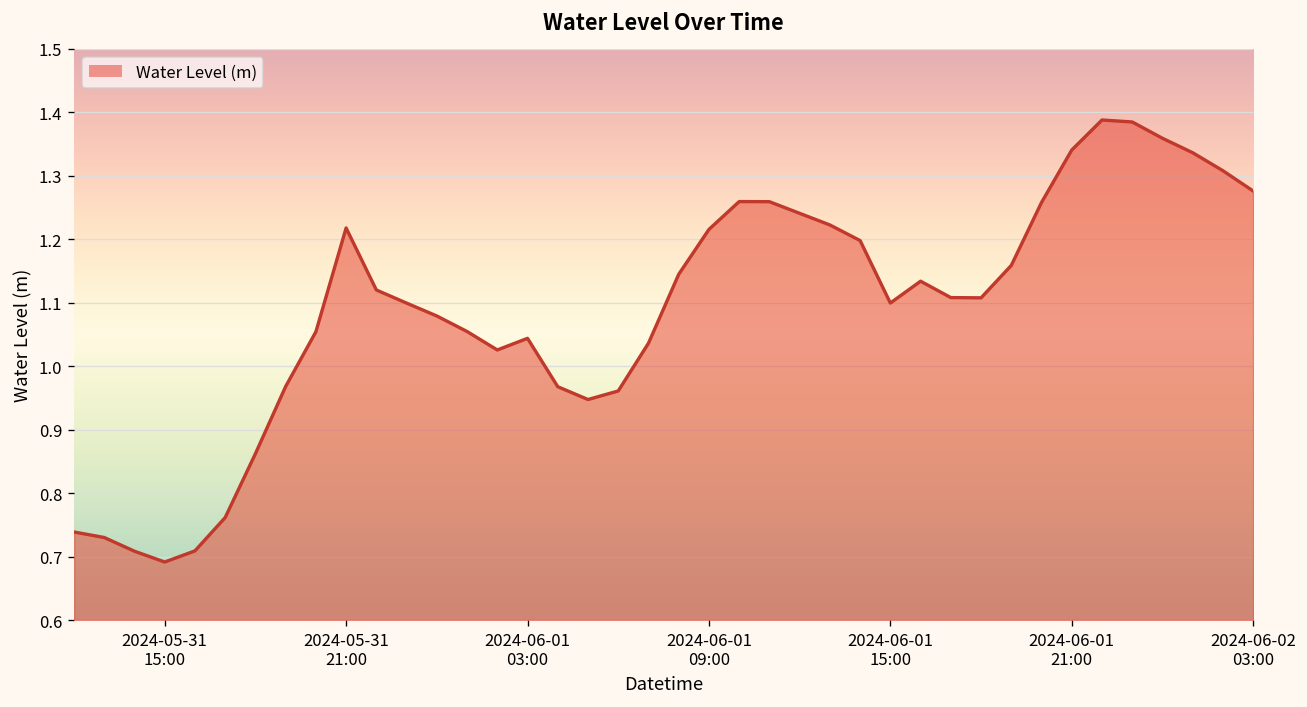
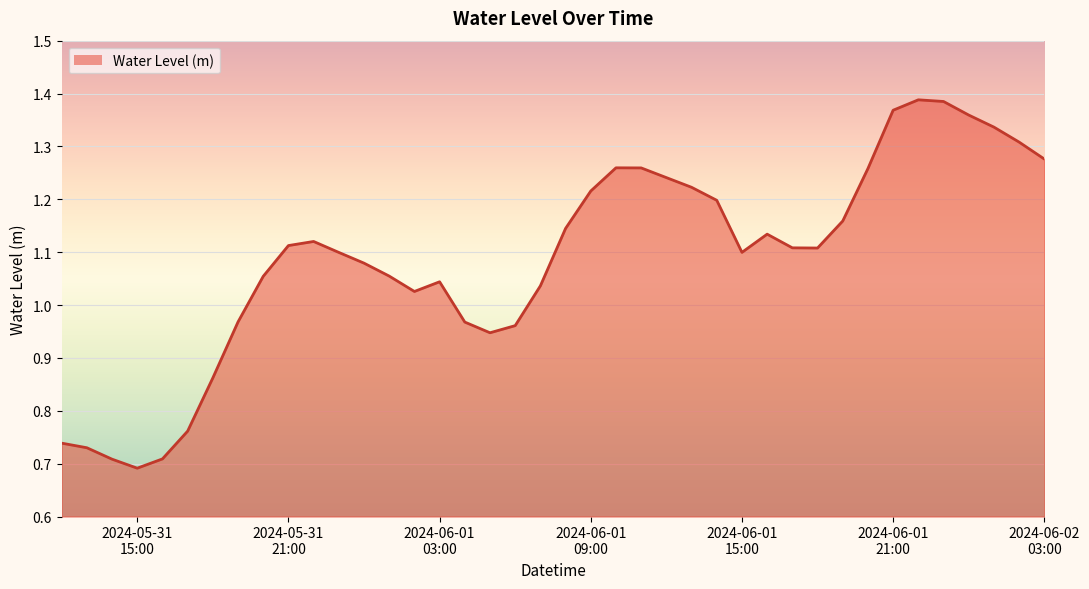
2024-05-31 21:00: 1.22 -> 1.11
2024-06-01 21:00: 1.34 -> 1.37
